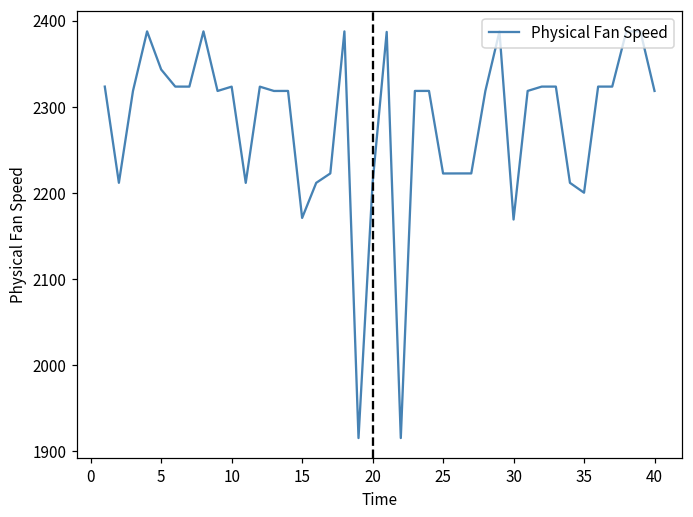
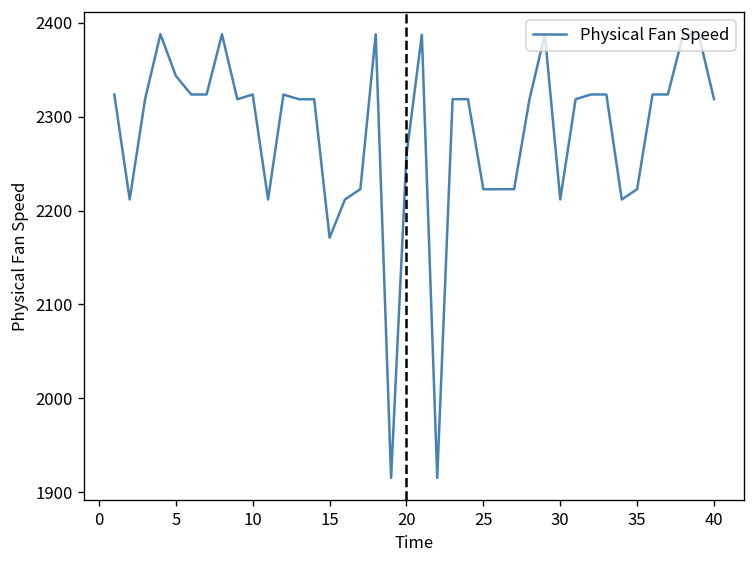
20: 2210 -> 2260
30: 2170 -> 2210
35: 2200 -> 2220
